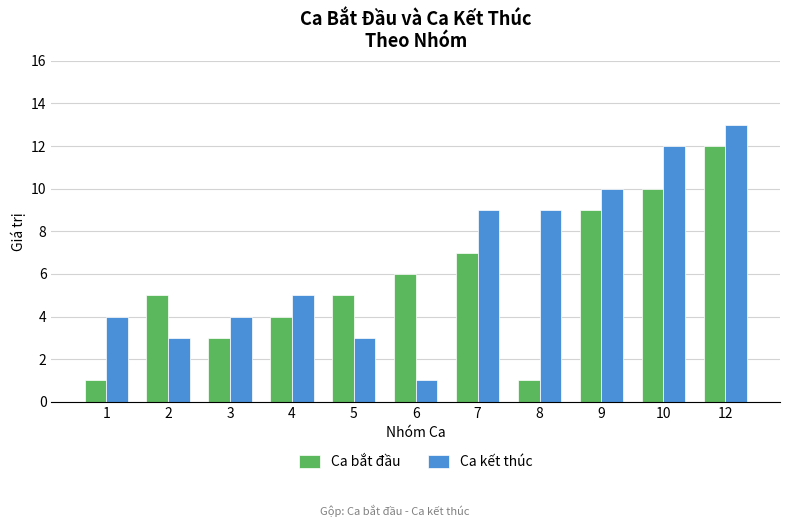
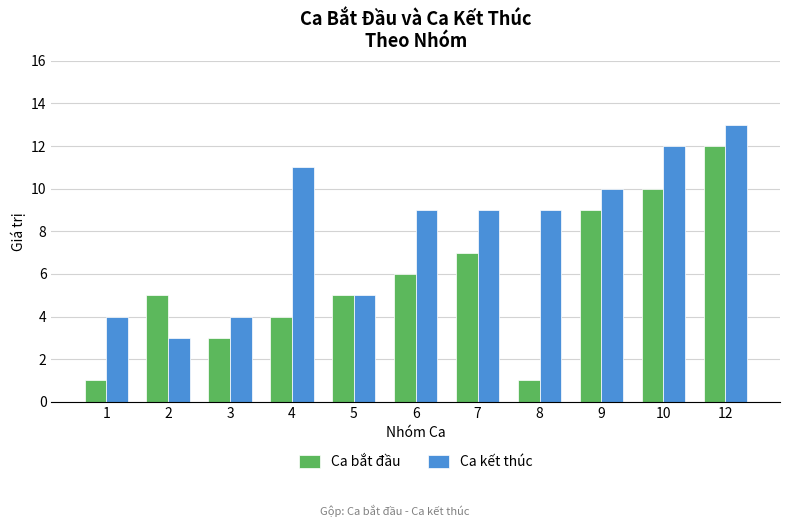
Ca kết thúc, 4: 5 -> 11
Ca kết thúc, 5: 3 -> 5
Ca kết thúc, 6: 1 -> 9
